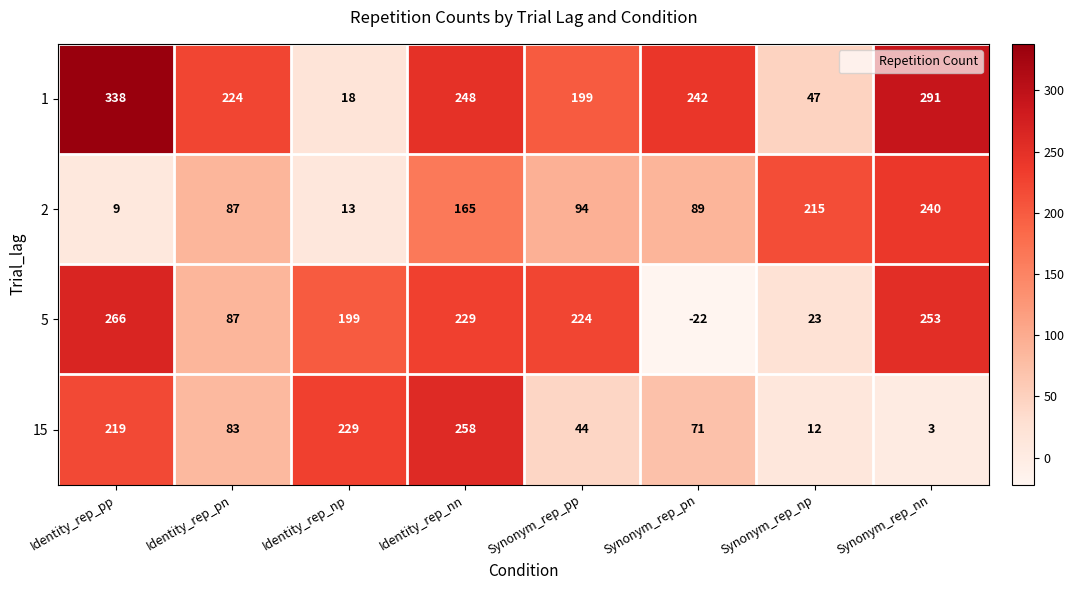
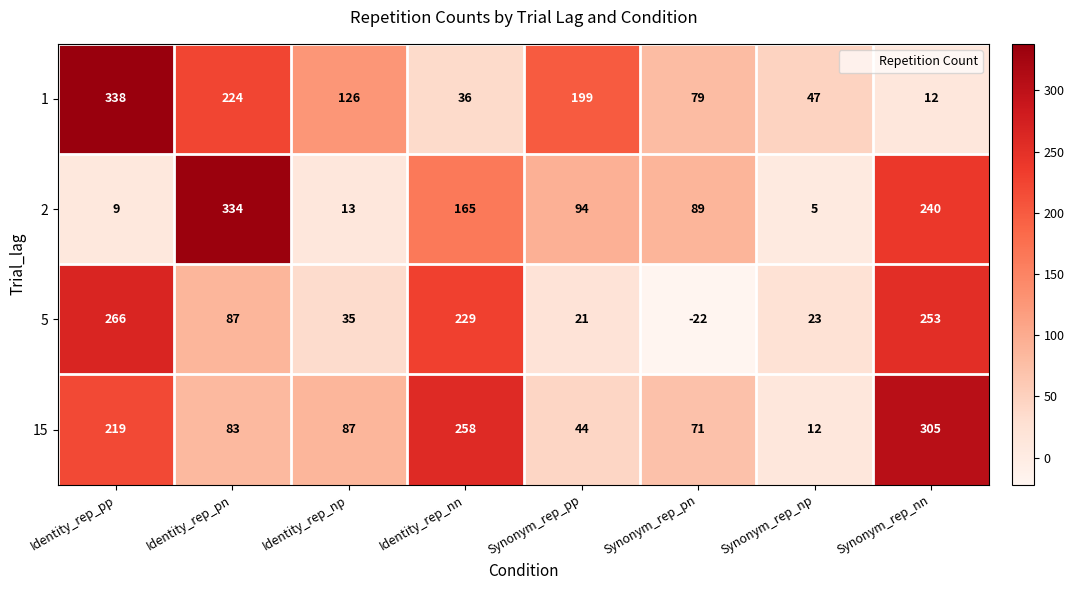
1, Identity_rep_np: 18 -> 126
1, Identity_rep_nn: 248 -> 36
1, Synonym_rep_pn: 242 -> 79
1, Synonym_rep_nn: 291 -> 12
2, Identity_rep_pn: 87 -> 334
2, Synonym_rep_np: 215 -> 5
5, Identity_rep_np: 199 -> 35
5, Synonym_rep_pp: 224 -> 21
15, Identity_rep_np: 229 -> 87
15, Synonym_rep_nn: 3 -> 305
